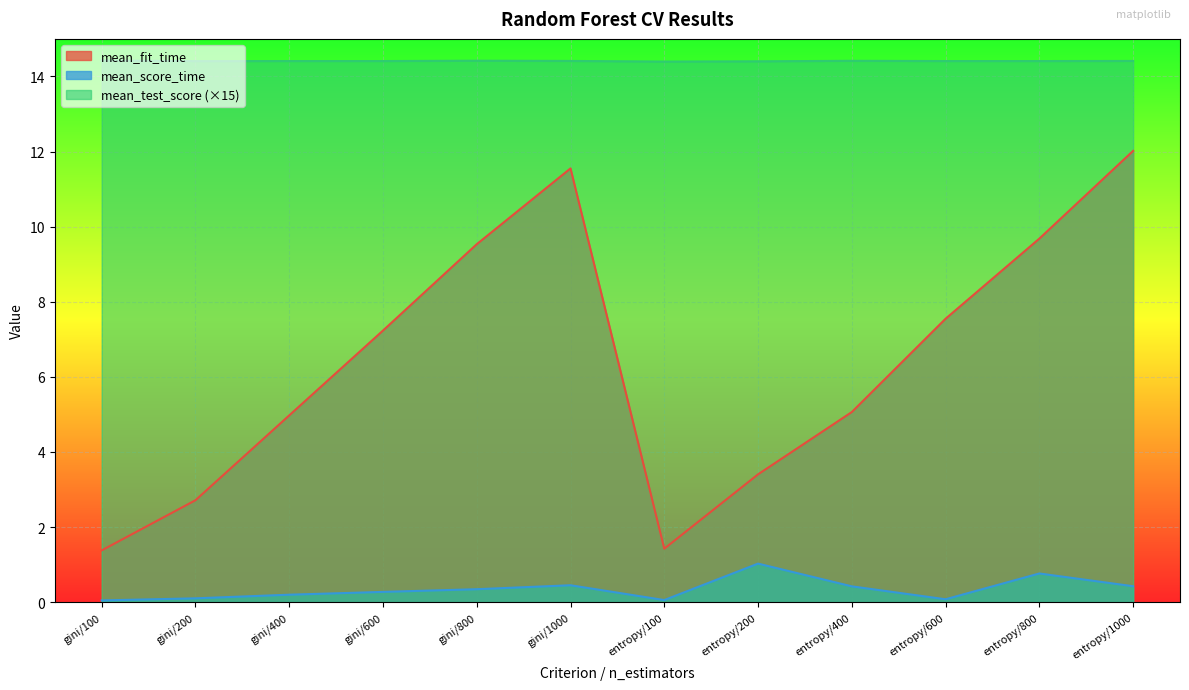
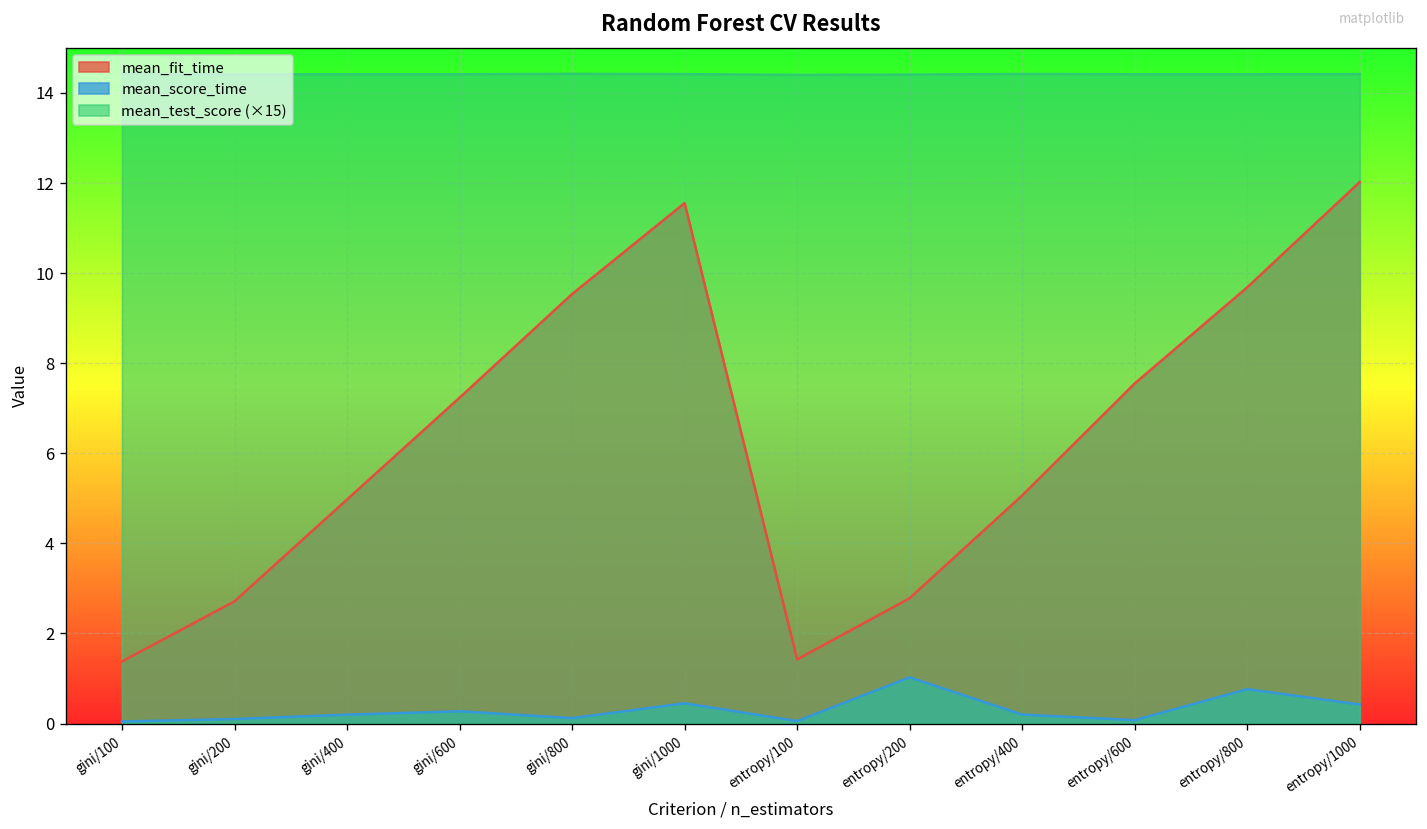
mean_score_time, gini/800: 0.3 -> 0.1
mean_fit_time, entropy/200: 3.4 -> 2.8
mean_score_time, entropy/400: 0.4 -> 0.2
